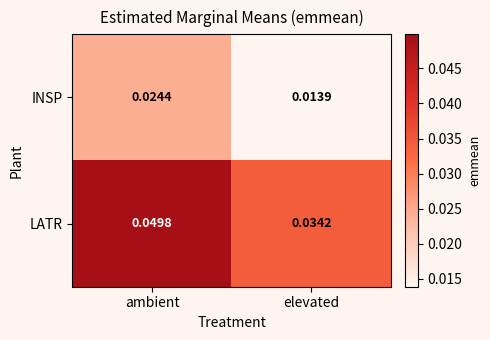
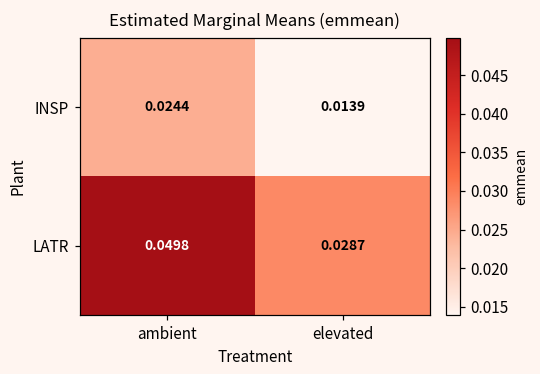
LATR, elevated: 0.0342 -> 0.0287
